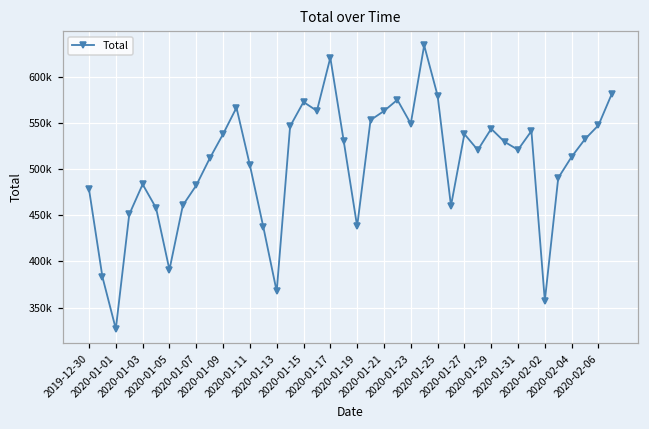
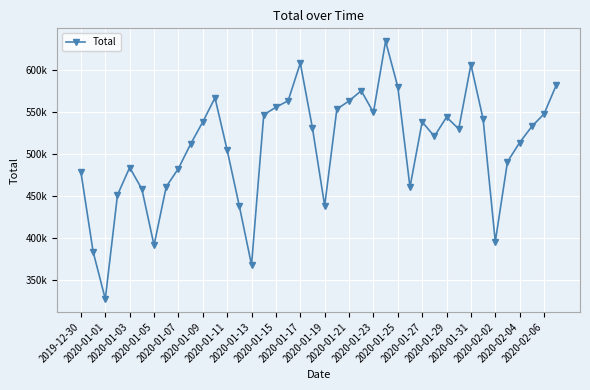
2020-01-15: 570000 -> 560000
2020-01-17: 620000 -> 610000
2020-01-31: 520000 -> 610000
2020-02-02: 360000 -> 400000
